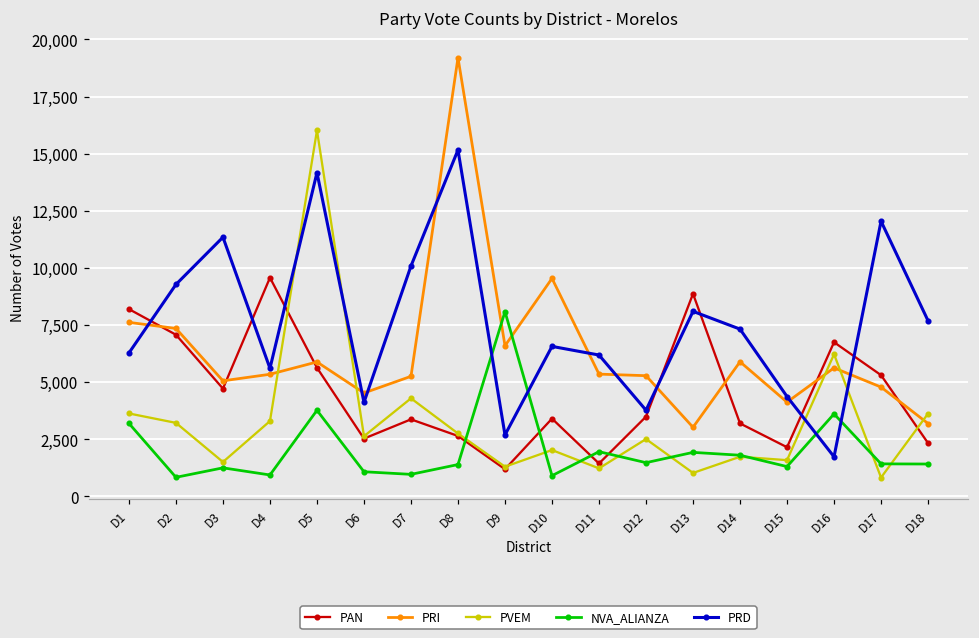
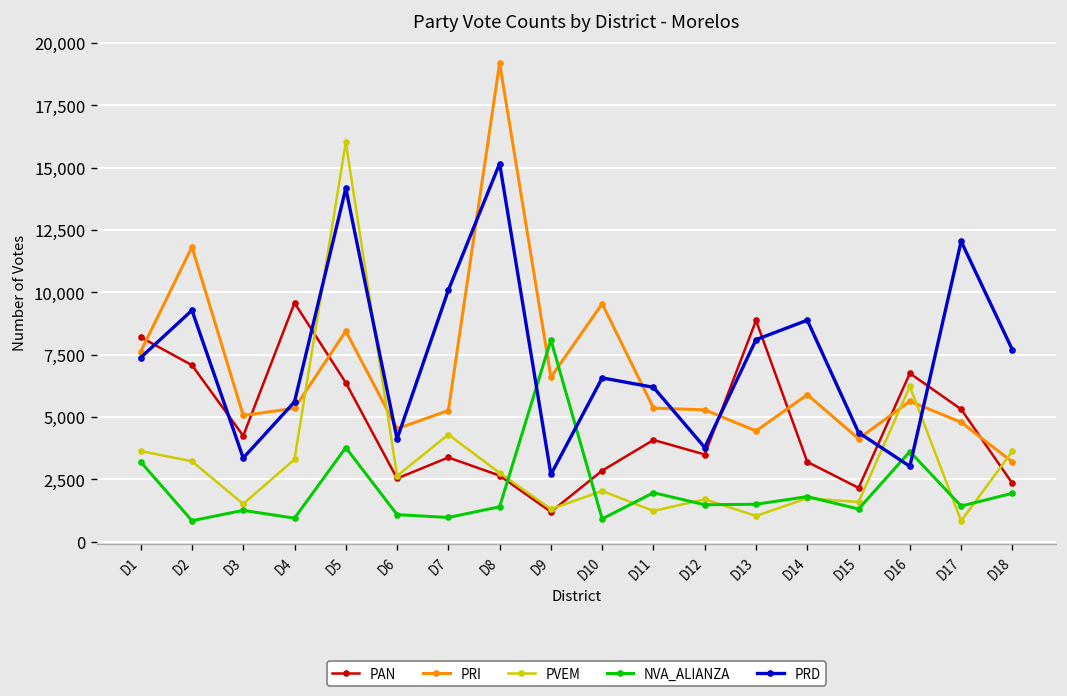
PRD, D1: 6,300 -> 7,400
PRI, D2: 7,400 -> 11,800
PAN, D3: 4,700 -> 4,200
PRD, D3: 11,300 -> 3,400
PAN, D5: 5,600 -> 6,400
PRI, D5: 5,900 -> 8,400
PAN, D10: 3,400 -> 2,800
PAN, D11: 1,400 -> 4,100
PVEM, D12: 2,500 -> 1,700
PRI, D13: 3,000 -> 4,400
NVA_ALIANZA, D13: 1,900 -> 1,500
PRD, D14: 7,300 -> 8,900
PRD, D16: 1,700 -> 3,000
NVA_ALIANZA, D18: 1,400 -> 1,900
